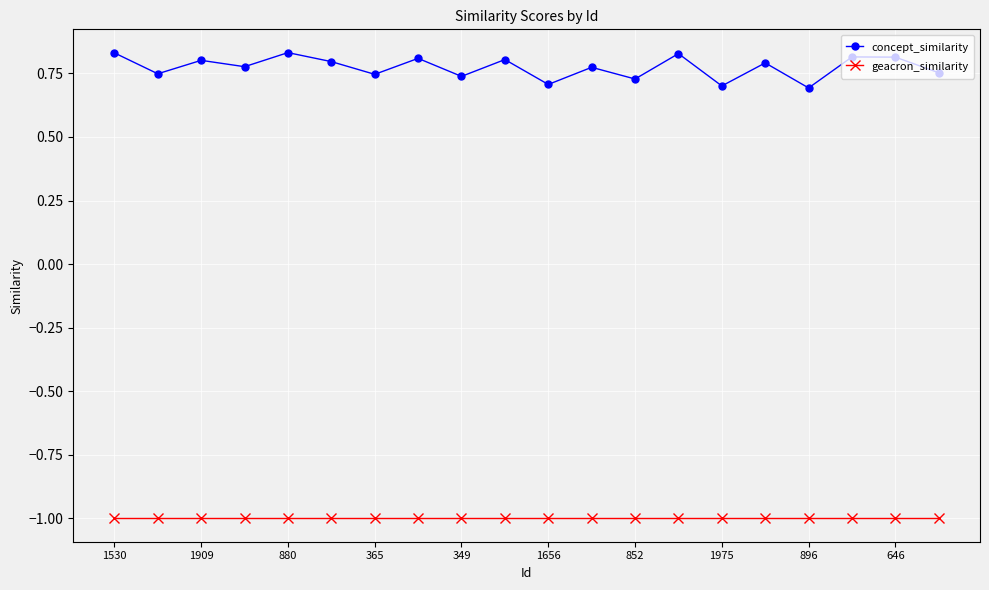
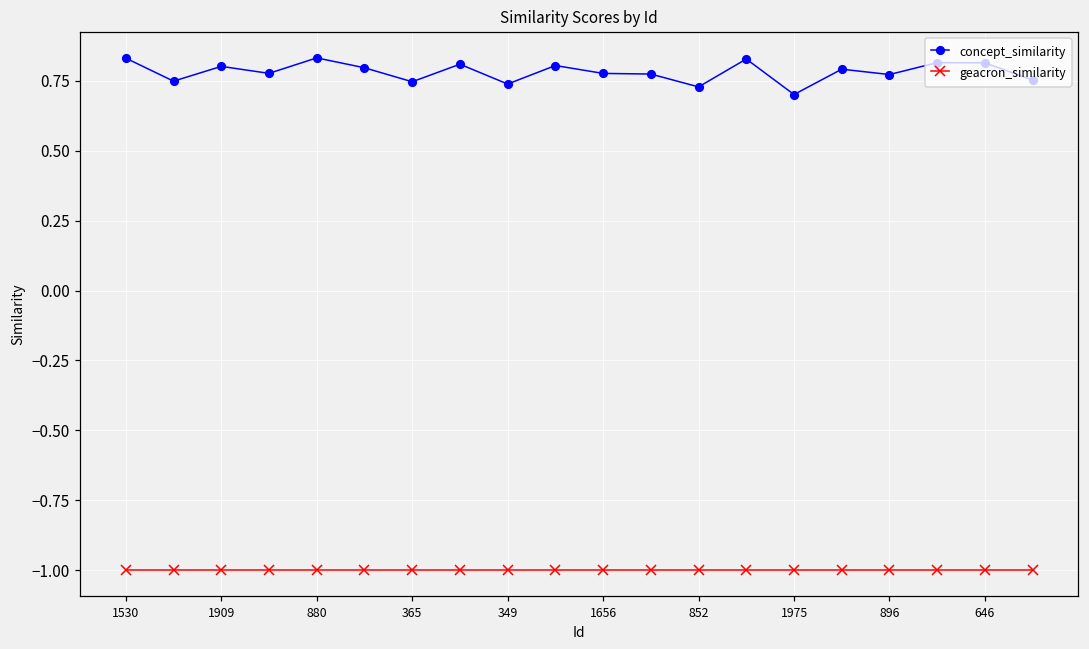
concept_similarity, 1656: 0.71 -> 0.78
concept_similarity, 896: 0.69 -> 0.77
